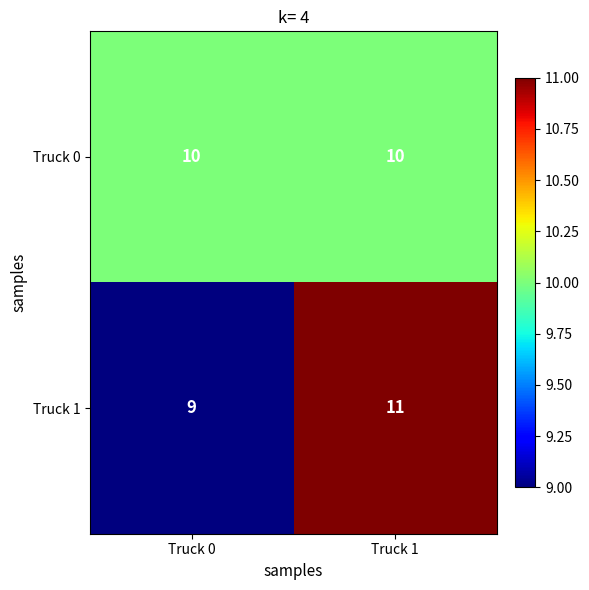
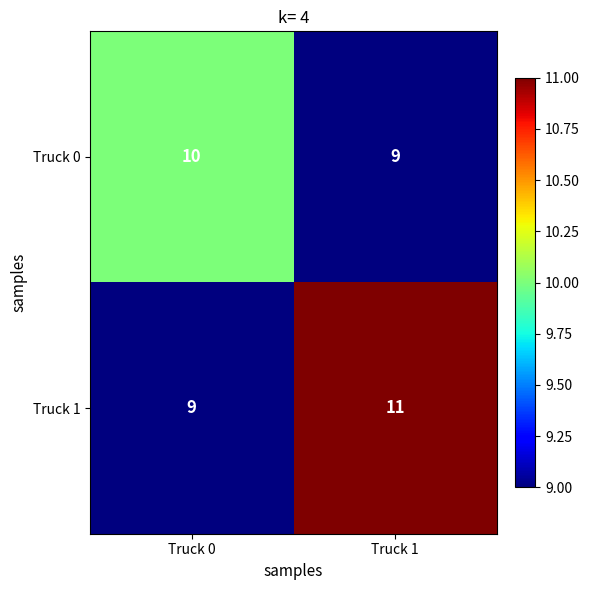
Truck 0, Truck 1: 10 -> 9
